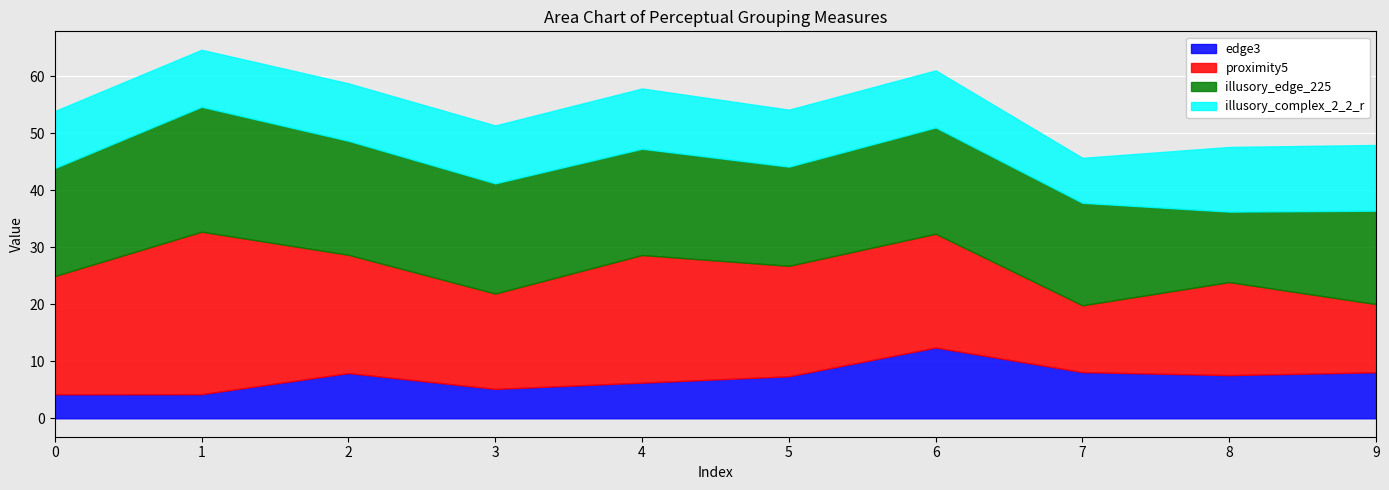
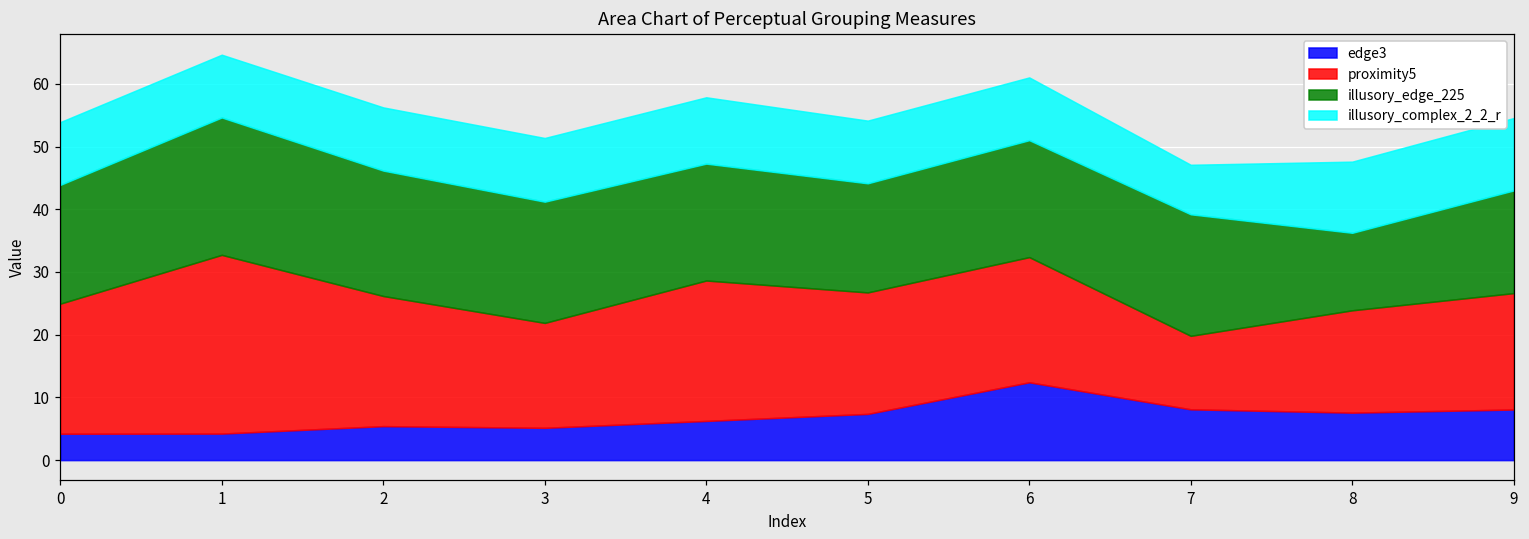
edge3, 2: 8 -> 5
illusory_edge_225, 7: 18 -> 19
proximity5, 9: 12 -> 19
